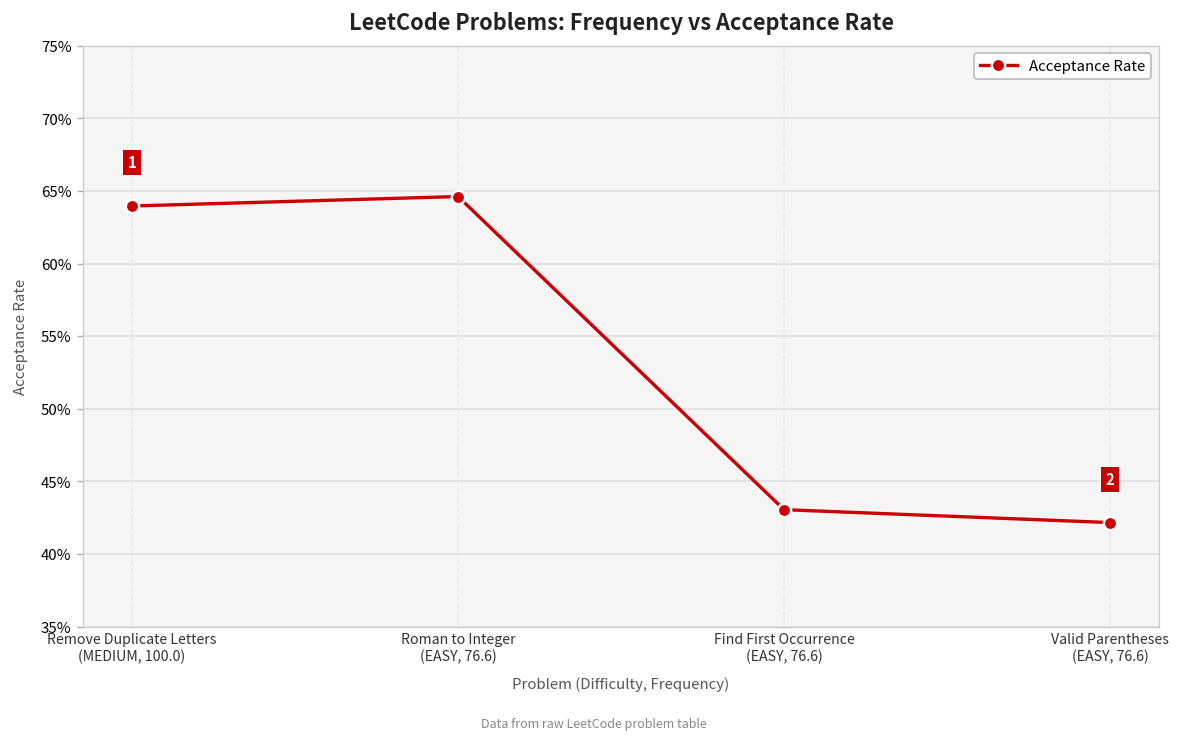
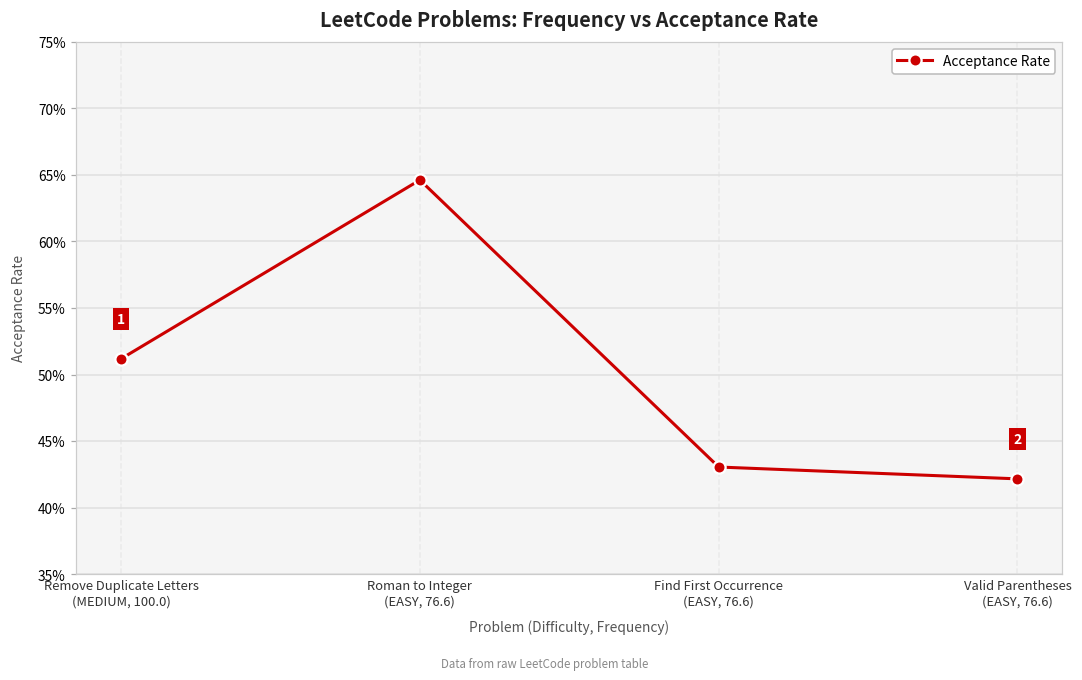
Remove Duplicate Letters (MEDIUM, 100.0): 64.0% -> 51.2%
